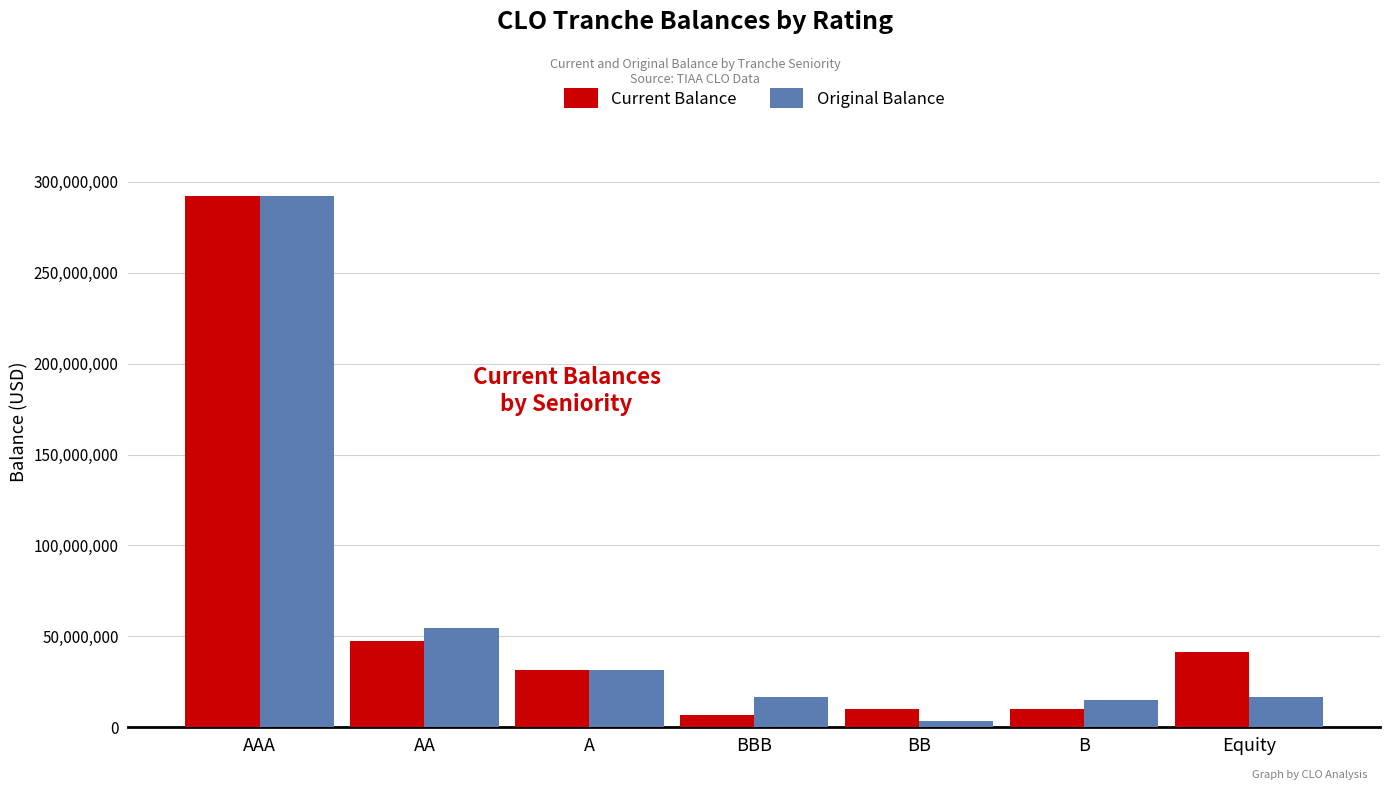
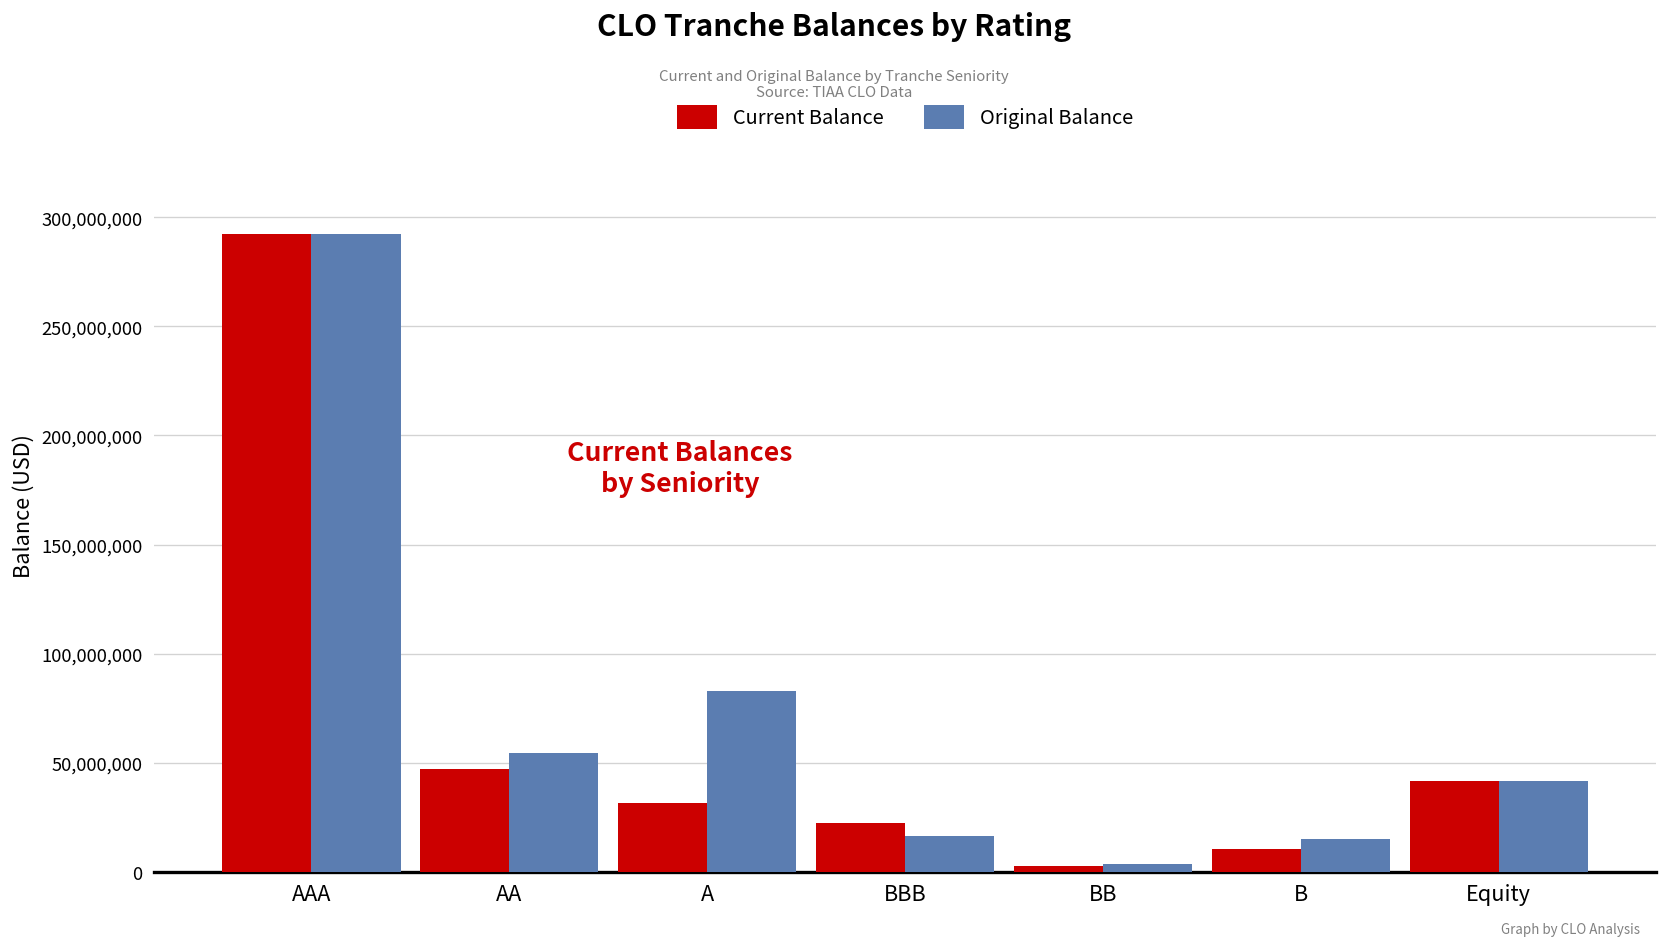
Original Balance, A: 32,000,000 -> 83,000,000
Current Balance, BBB: 7,000,000 -> 23,000,000
Current Balance, BB: 10,000,000 -> 2,000,000
Original Balance, Equity: 16,000,000 -> 42,000,000
